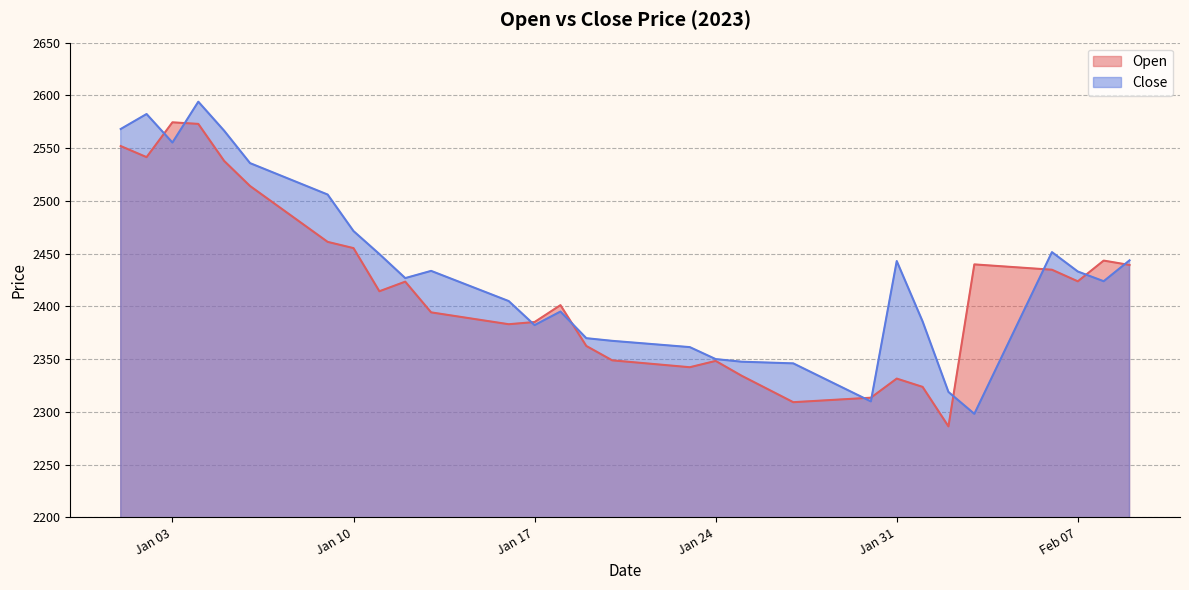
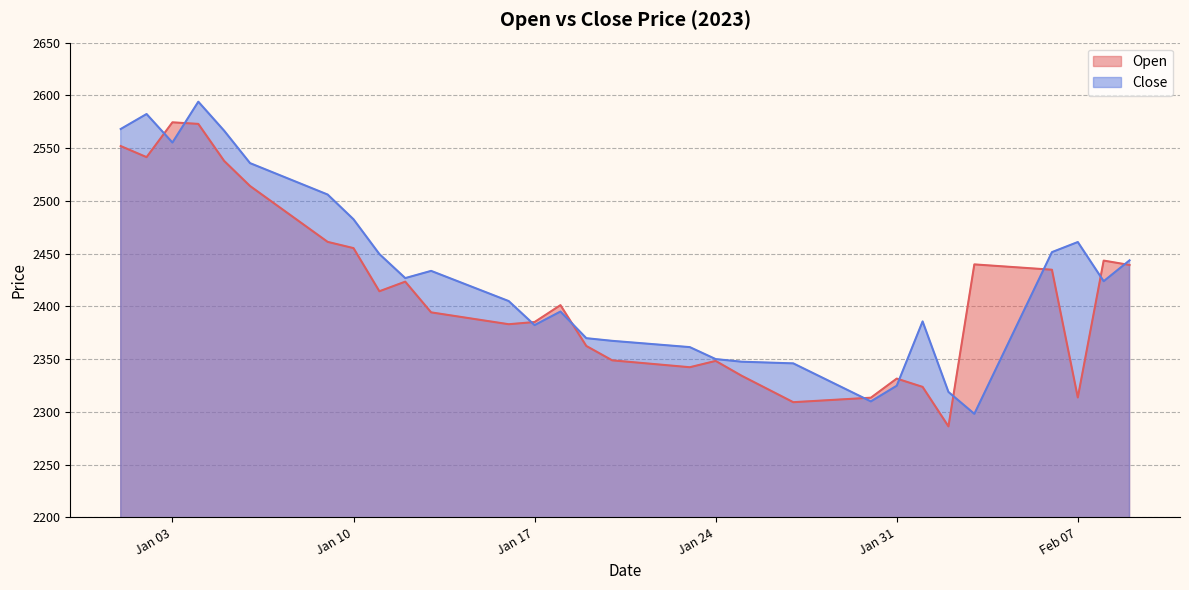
Close, Jan 10: 2471 -> 2483
Close, Jan 31: 2443 -> 2325
Open, Feb 07: 2424 -> 2314
Close, Feb 07: 2433 -> 2461
